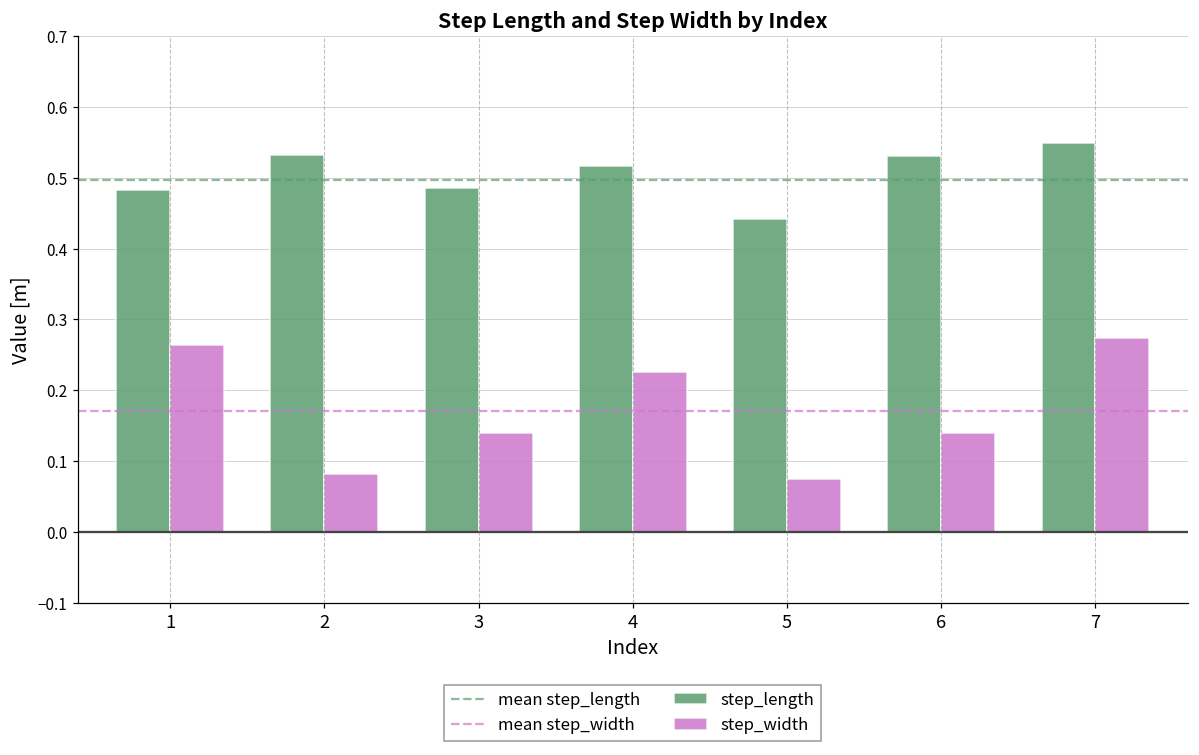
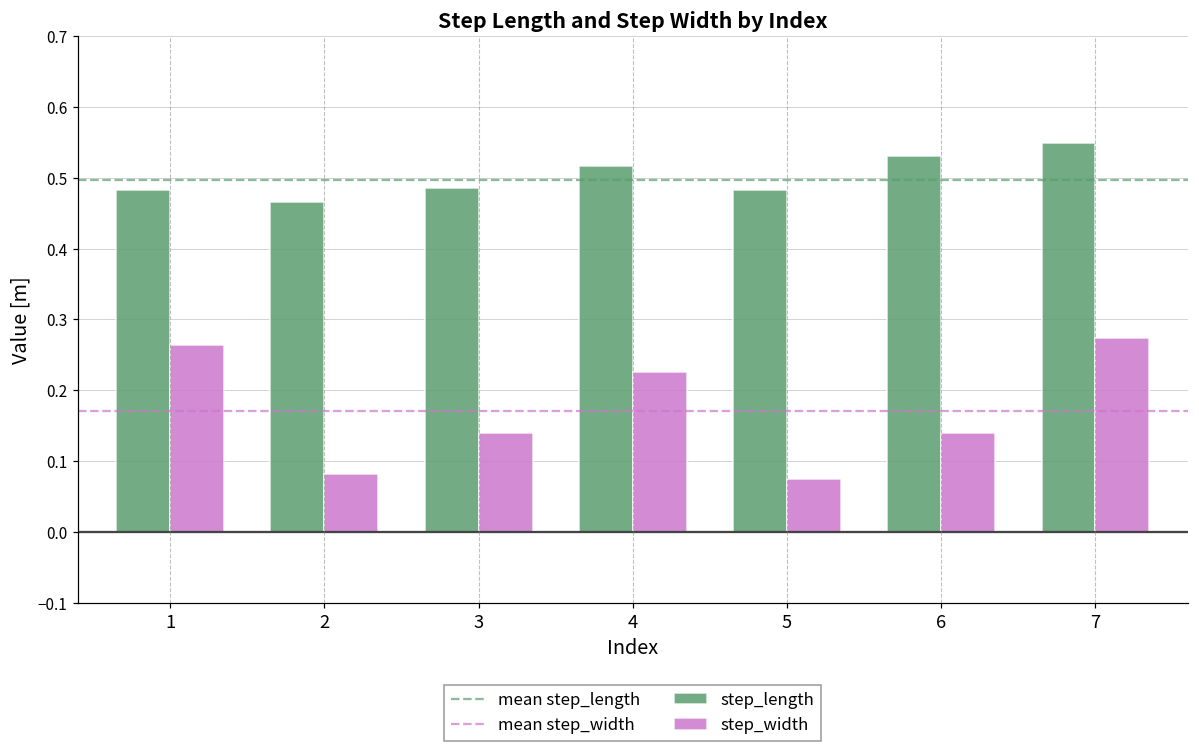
step_length, 2: 0.53 -> 0.47
step_length, 5: 0.44 -> 0.48
